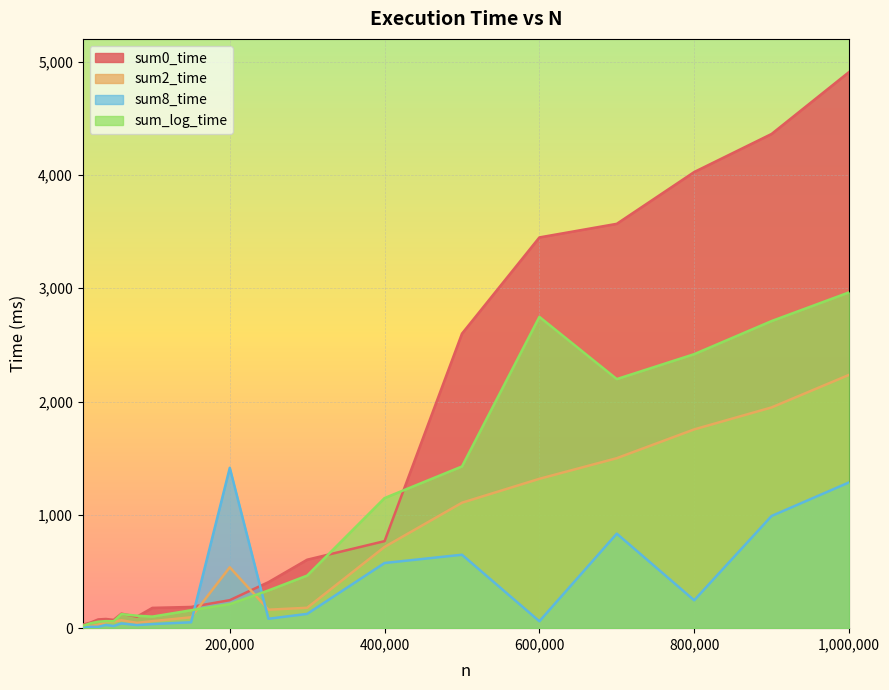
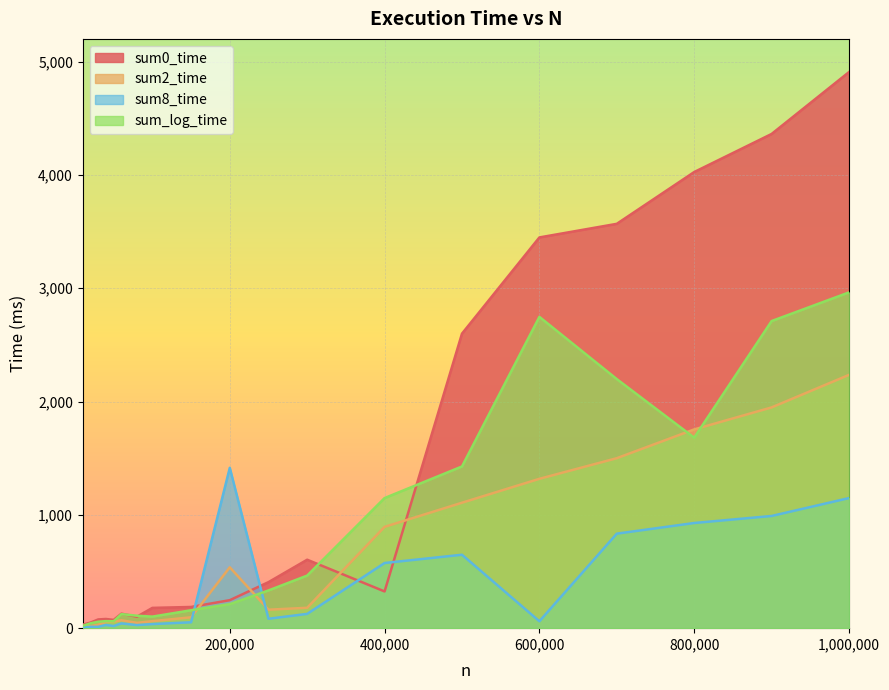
sum0_time, 400,000: 770 -> 320
sum2_time, 400,000: 720 -> 890
sum8_time, 800,000: 250 -> 930
sum_log_time, 800,000: 2,420 -> 1,680
sum8_time, 1,000,000: 1,290 -> 1,150
